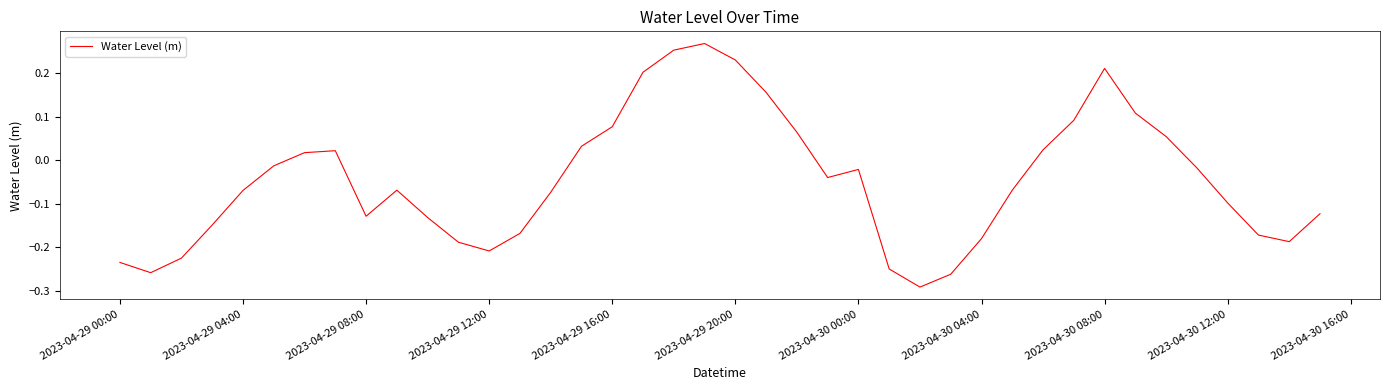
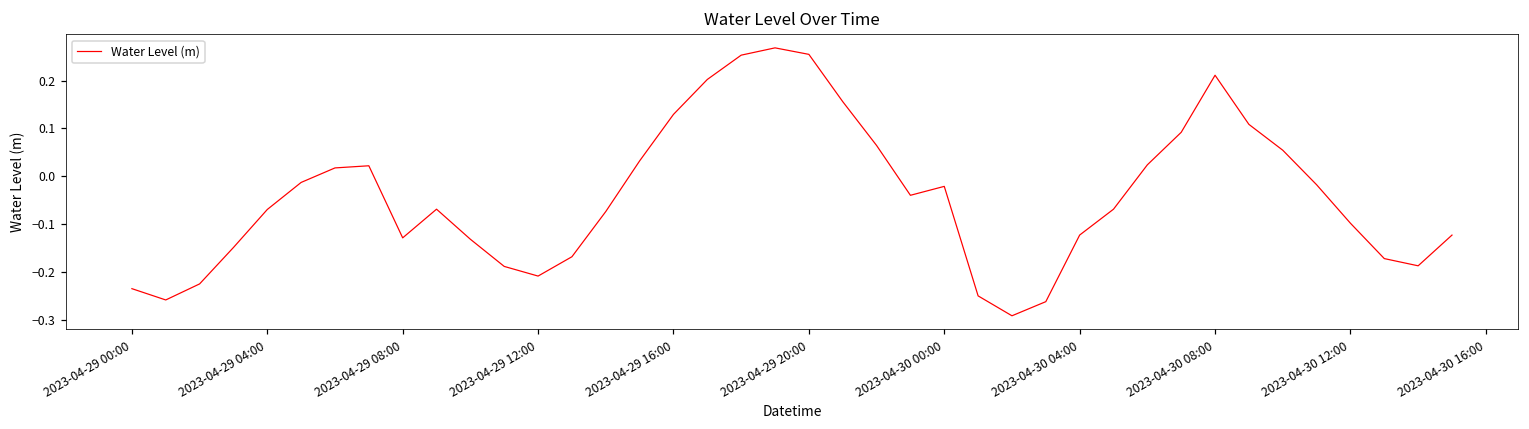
2023-04-29 16:00: 0.08 -> 0.13
2023-04-29 20:00: 0.23 -> 0.25
2023-04-30 04:00: -0.18 -> -0.12
